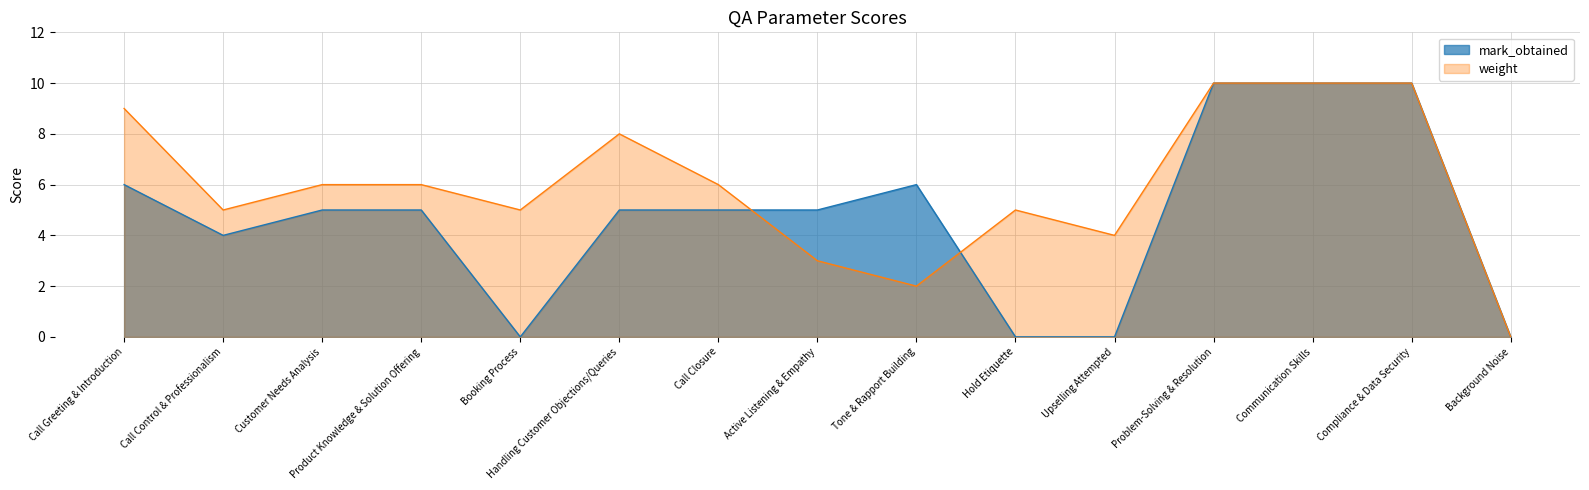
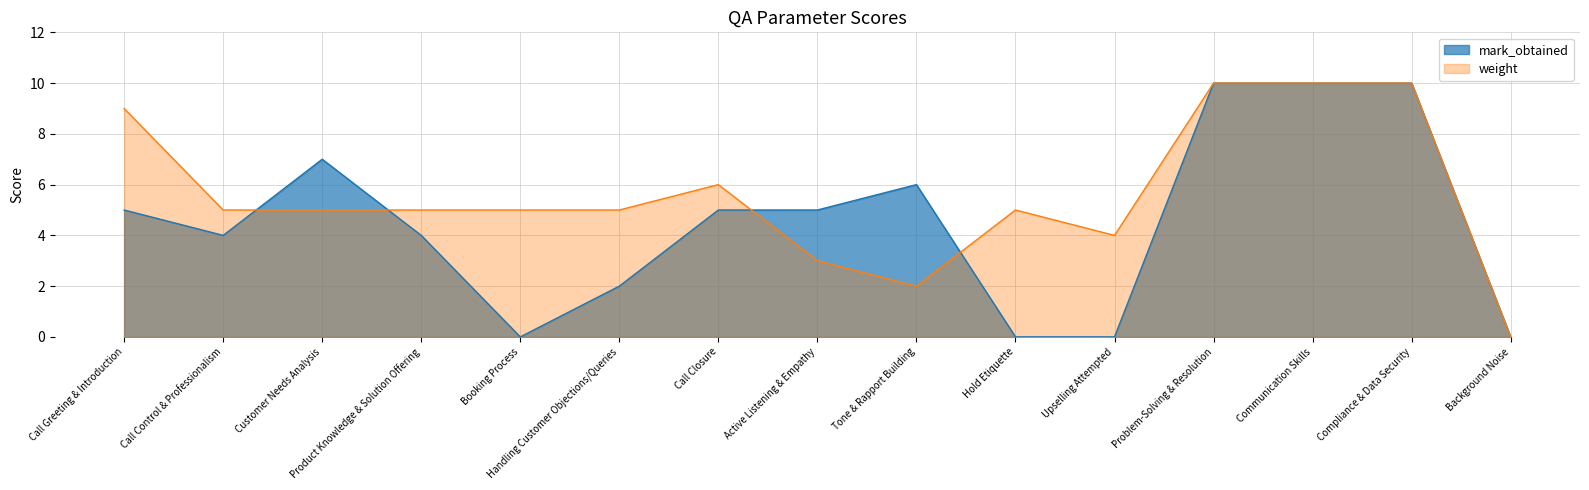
mark_obtained, Call Greeting & Introduction: 6 -> 5
mark_obtained, Customer Needs Analysis: 5 -> 7
weight, Customer Needs Analysis: 6 -> 5
mark_obtained, Product Knowledge & Solution Offering: 5 -> 4
weight, Product Knowledge & Solution Offering: 6 -> 5
mark_obtained, Handling Customer Objections/Queries: 5 -> 2
weight, Handling Customer Objections/Queries: 8 -> 5
